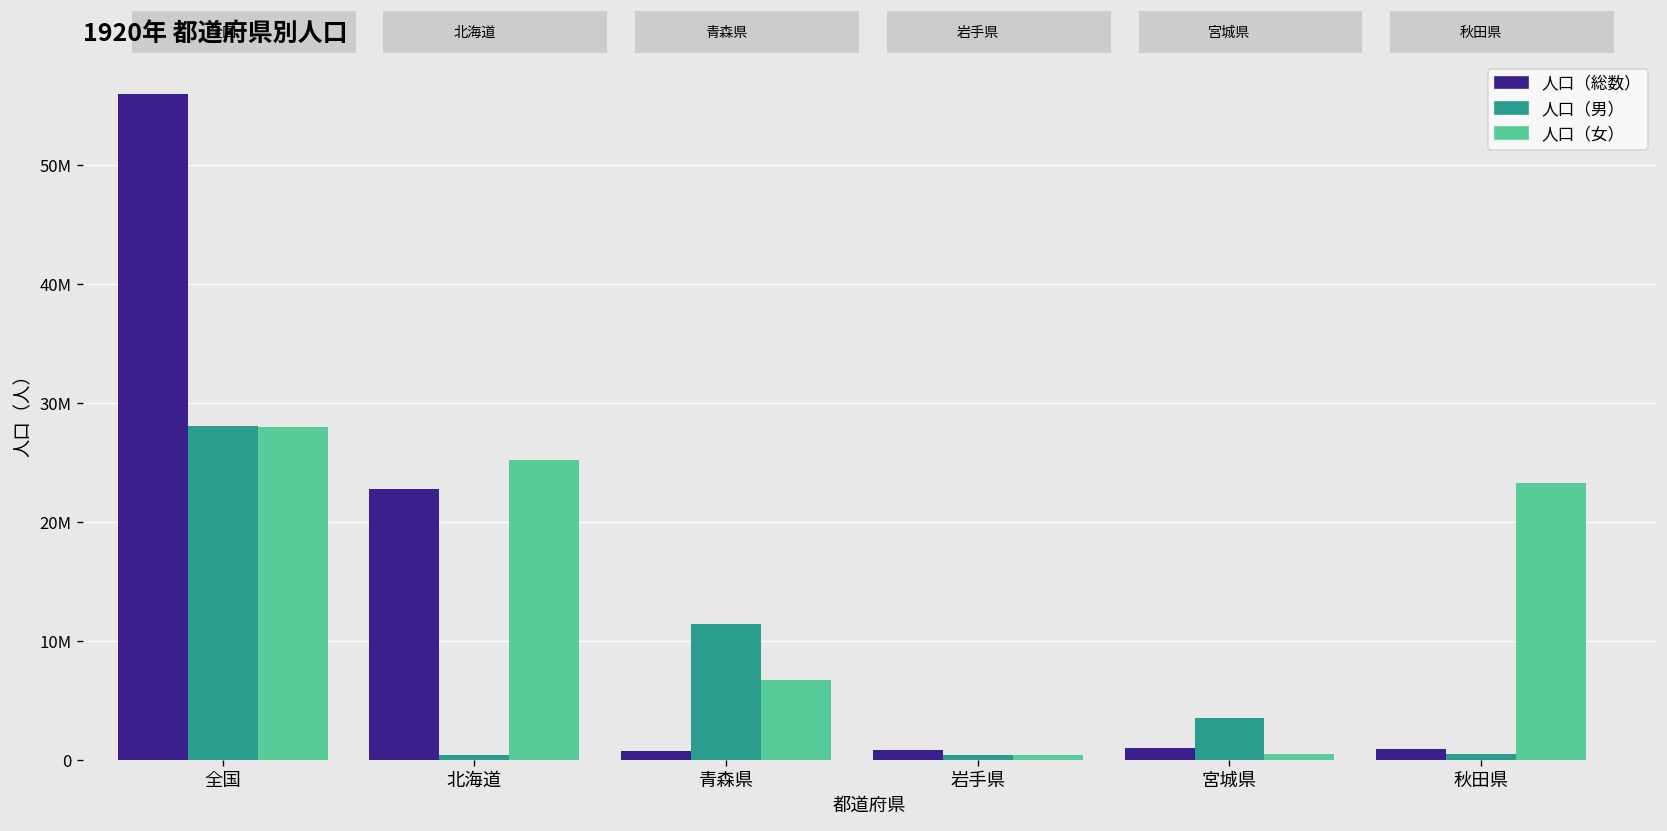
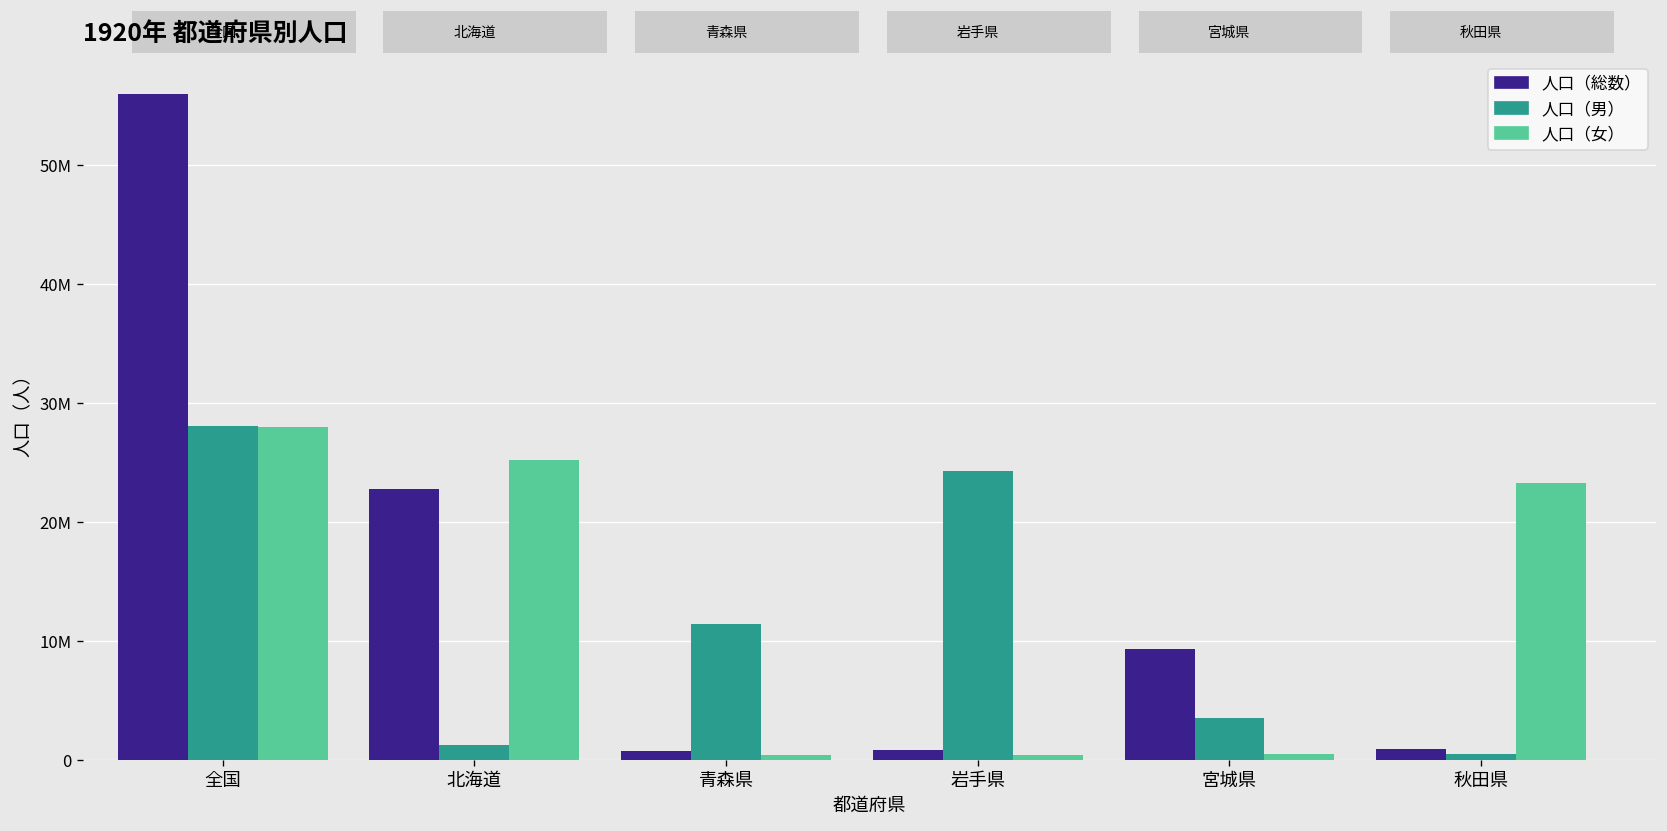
人口（男）, 北海道: 0 -> 1000000
人口（女）, 青森県: 7000000 -> 0
人口（男）, 岩手県: 0 -> 24000000
人口（総数）, 宮城県: 1000000 -> 9000000
